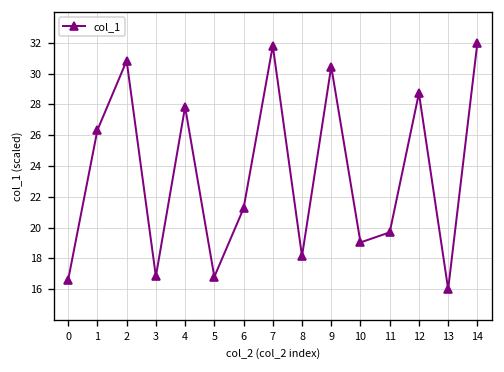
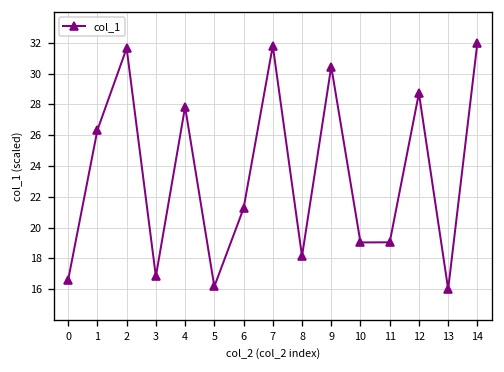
2: 30.8 -> 31.6
5: 16.8 -> 16.2
11: 19.7 -> 19.0
